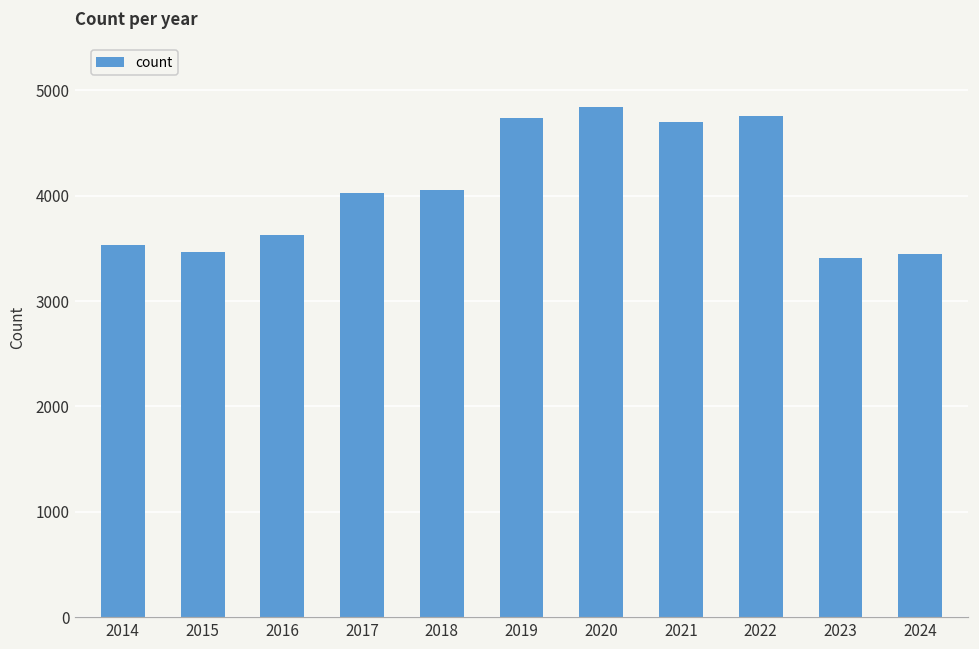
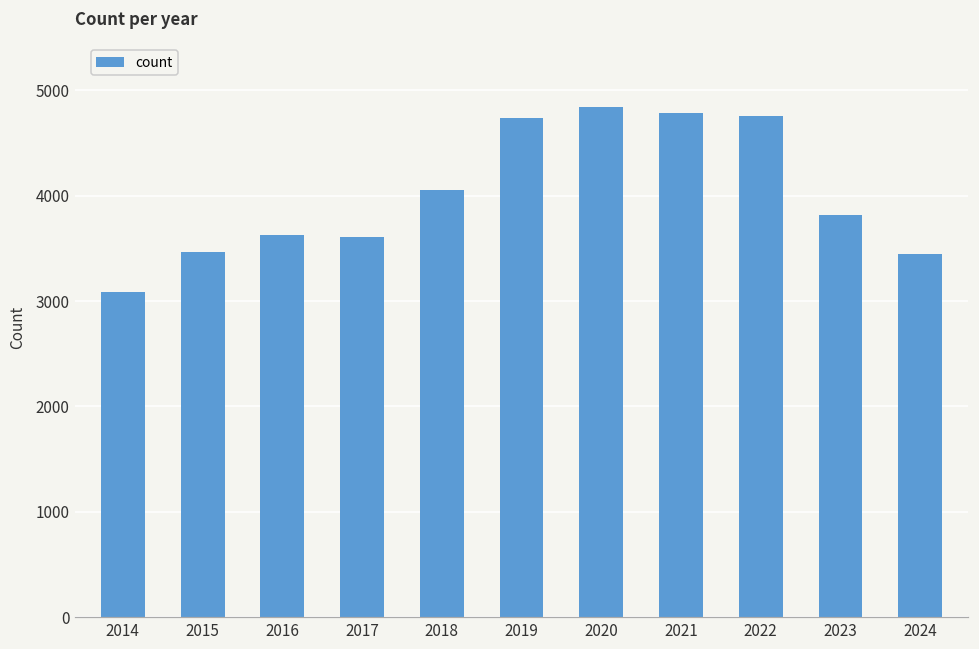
2014: 3500 -> 3100
2017: 4000 -> 3600
2021: 4700 -> 4800
2023: 3400 -> 3800
